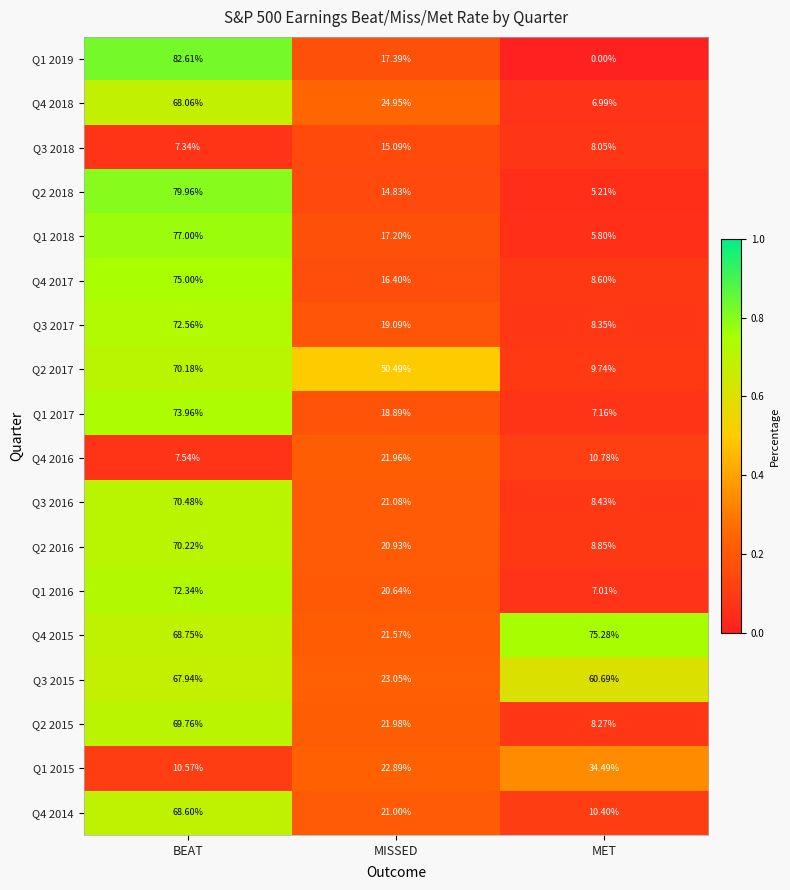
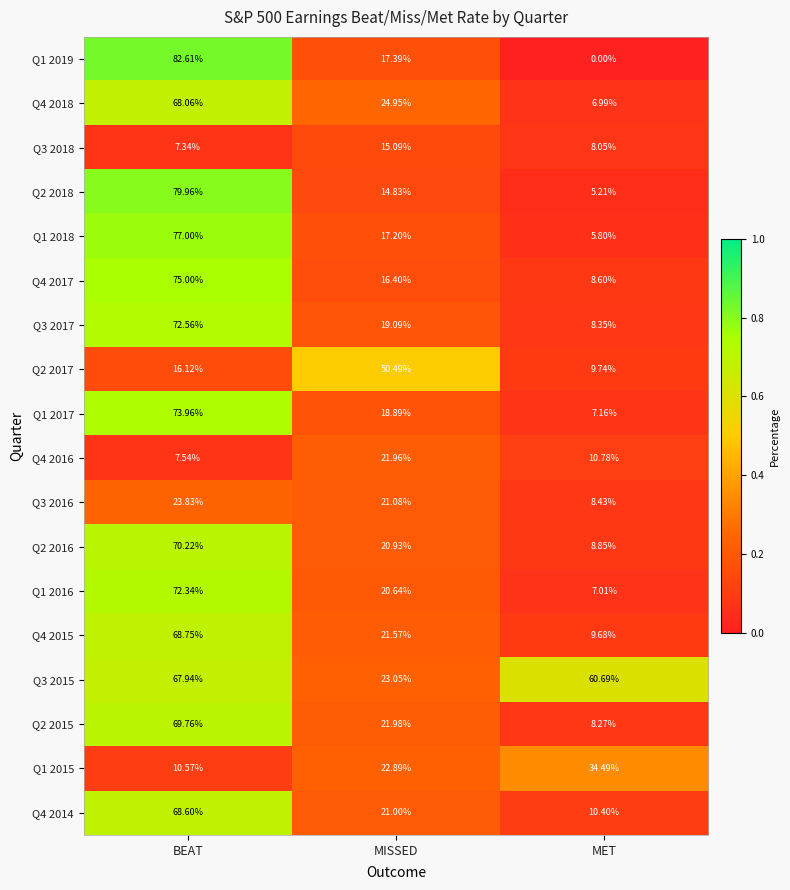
Q2 2017, BEAT: 70.18% -> 16.12%
Q3 2016, BEAT: 70.48% -> 23.83%
Q4 2015, MET: 75.28% -> 9.68%
